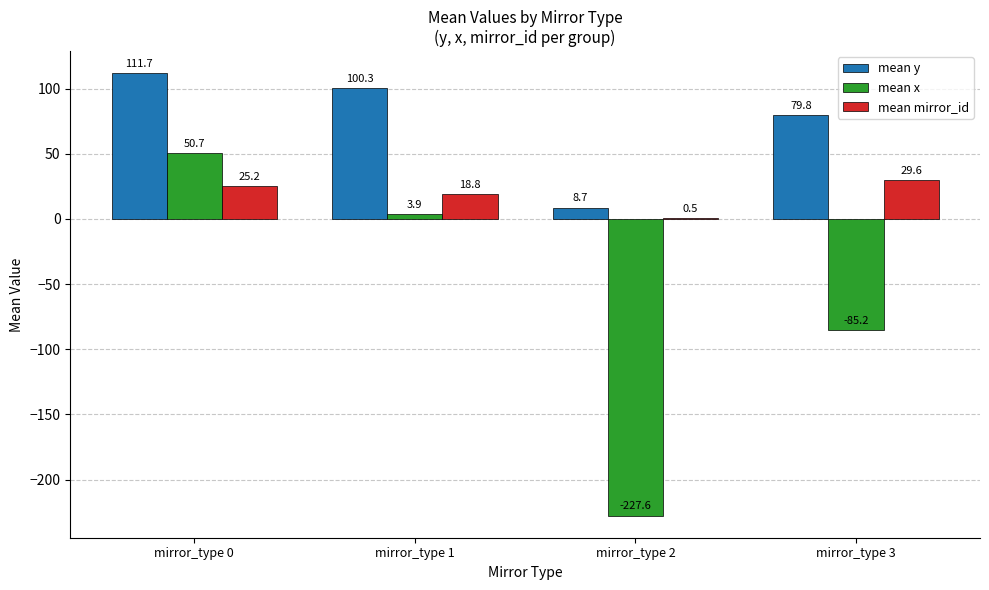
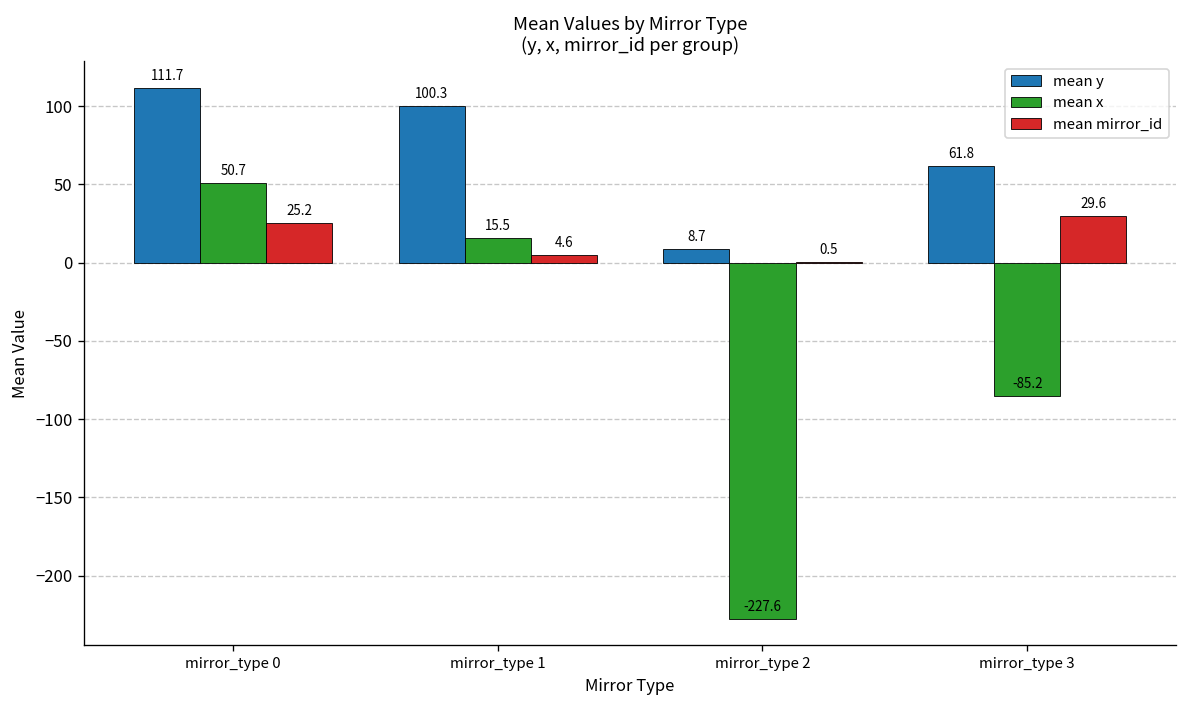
mean x, mirror_type 1: 3.9 -> 15.5
mean mirror_id, mirror_type 1: 18.8 -> 4.6
mean y, mirror_type 3: 79.8 -> 61.8
